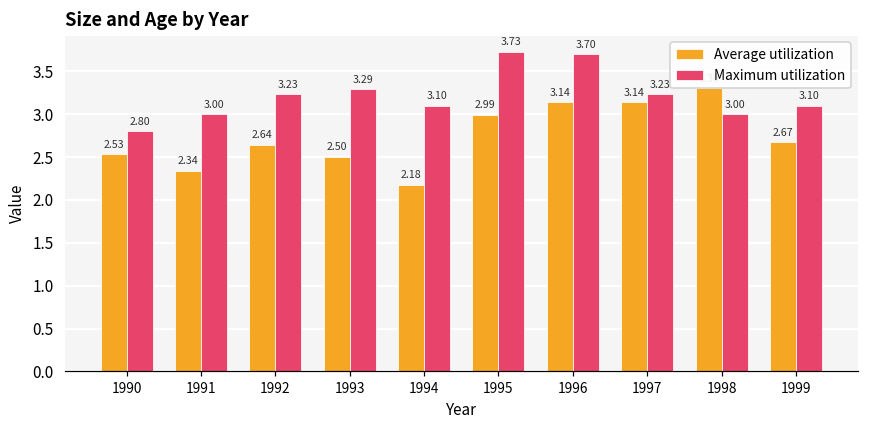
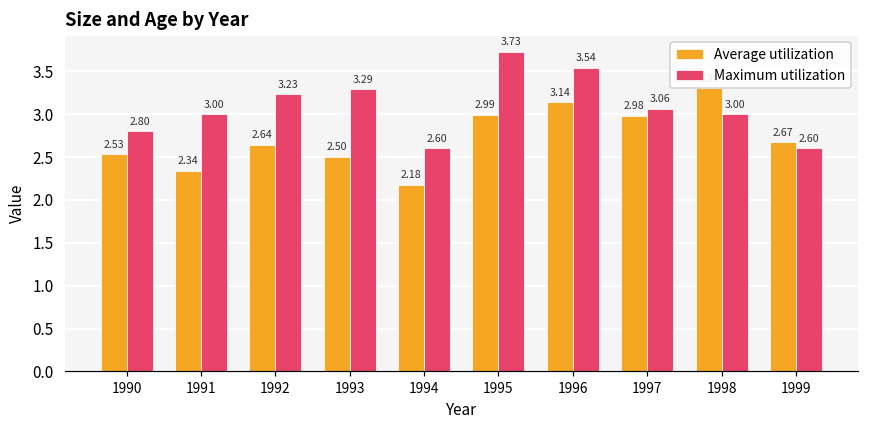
Maximum utilization, 1994: 3.10 -> 2.60
Maximum utilization, 1996: 3.70 -> 3.54
Average utilization, 1997: 3.14 -> 2.98
Maximum utilization, 1997: 3.23 -> 3.06
Maximum utilization, 1999: 3.10 -> 2.60
